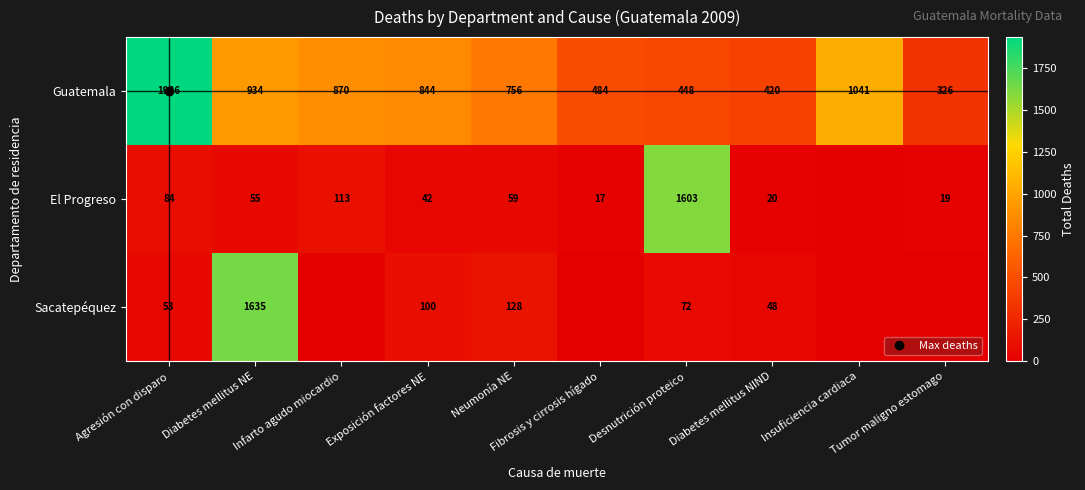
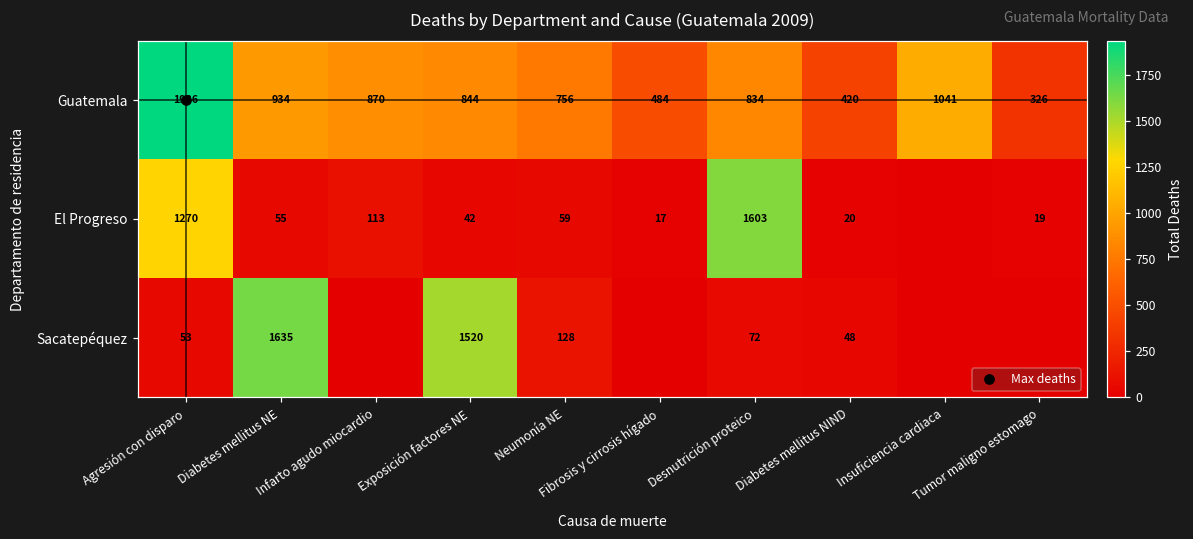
Guatemala, Desnutrición proteico: 448 -> 834
El Progreso, Agresión con disparo: 84 -> 1270
Sacatepéquez, Exposición factores NE: 100 -> 1520
